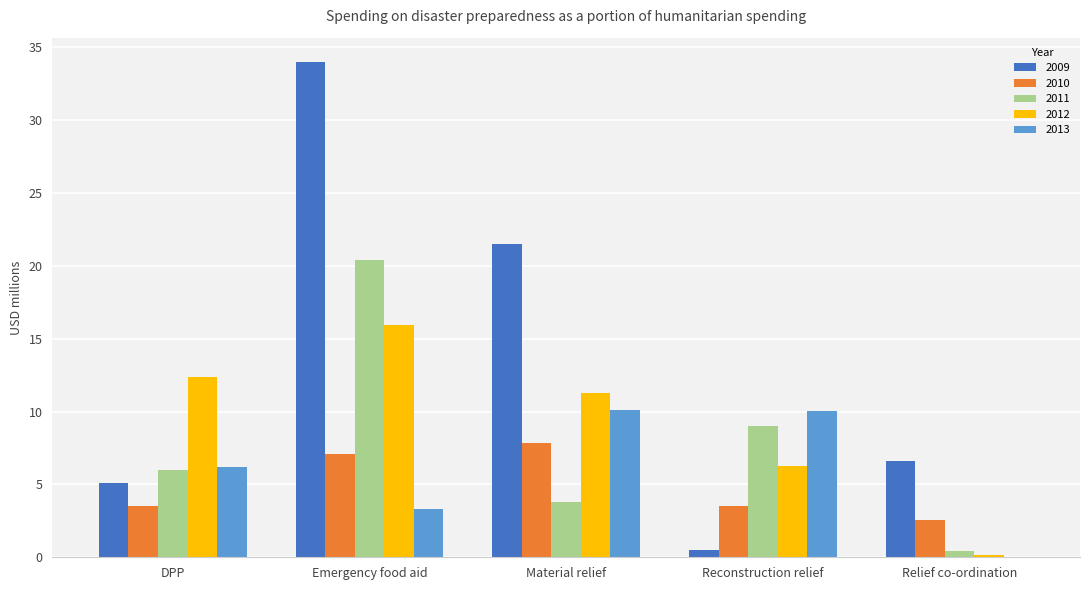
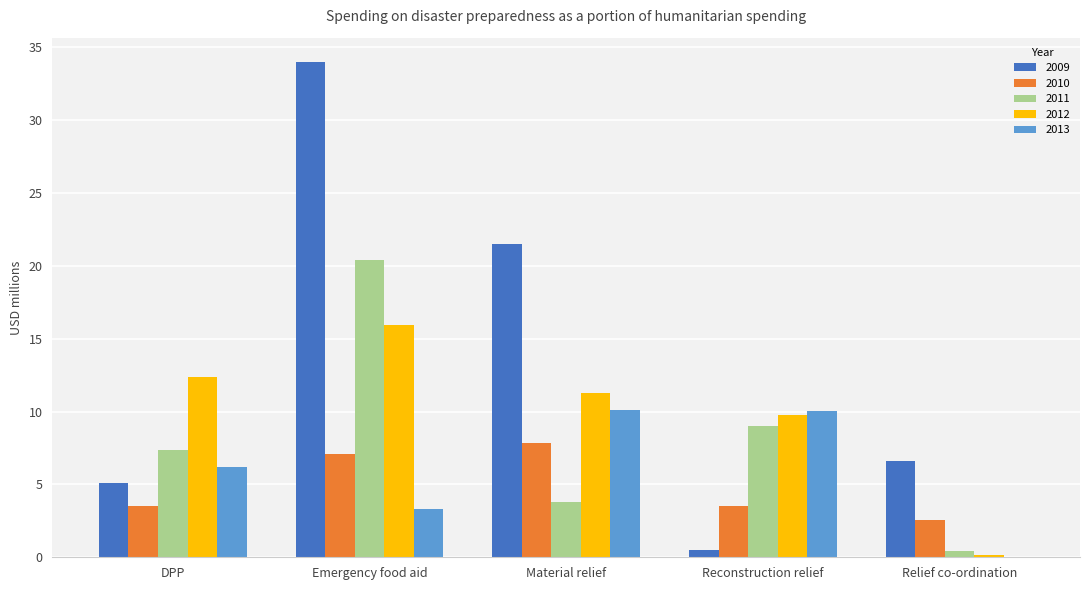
2011, DPP: 6.0 -> 7.3
2012, Reconstruction relief: 6.3 -> 9.7
